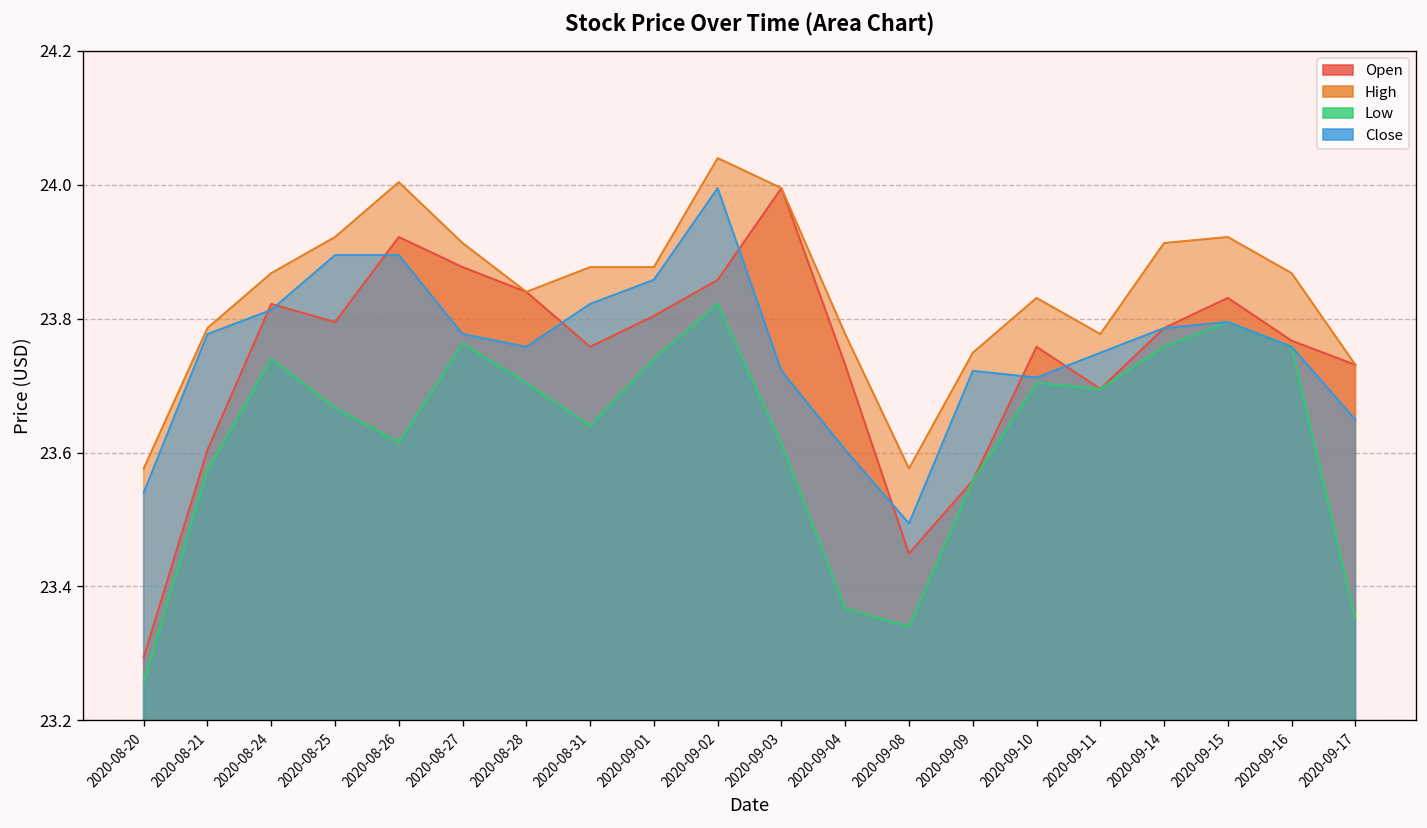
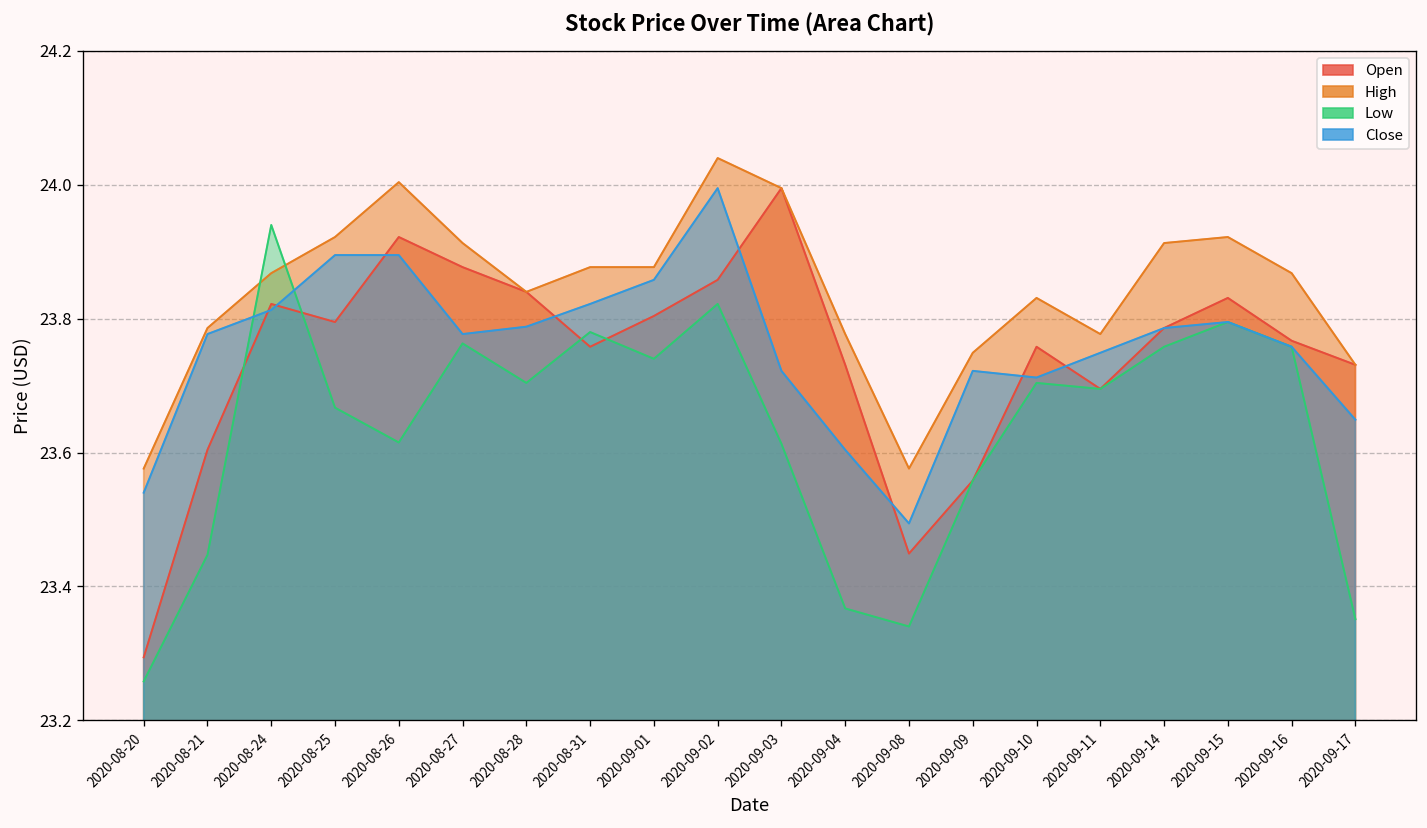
Low, 2020-08-21: 23.57 -> 23.45
Low, 2020-08-24: 23.74 -> 23.94
Close, 2020-08-28: 23.76 -> 23.79
Low, 2020-08-31: 23.64 -> 23.78
